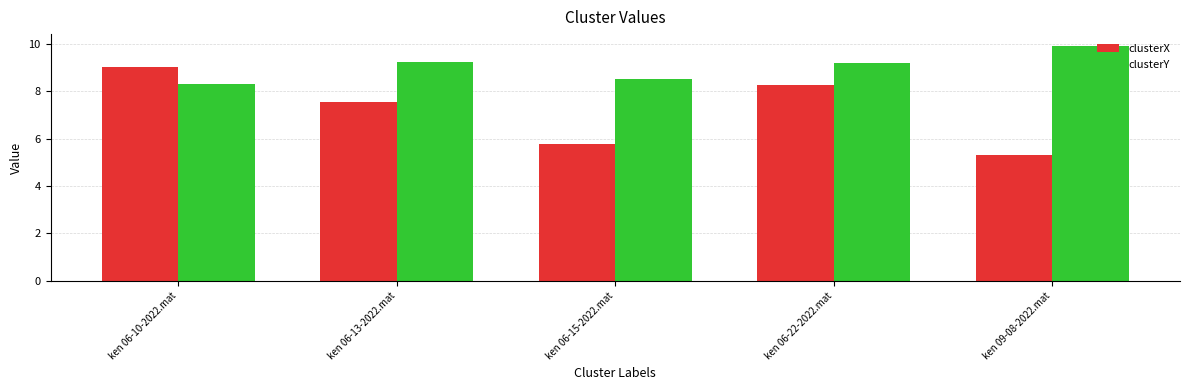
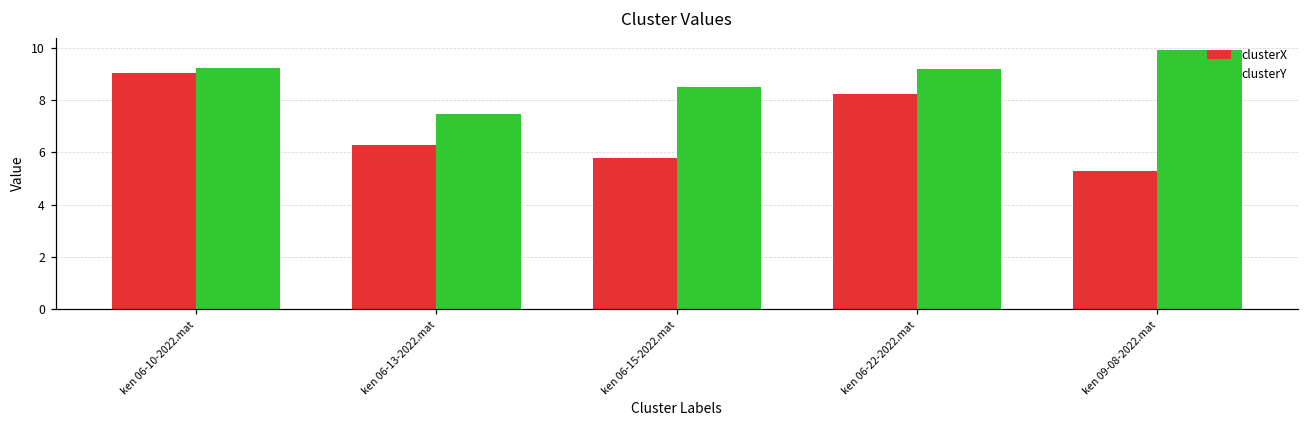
clusterY, ken 06-10-2022.mat: 8.3 -> 9.2
clusterX, ken 06-13-2022.mat: 7.5 -> 6.3
clusterY, ken 06-13-2022.mat: 9.2 -> 7.5
